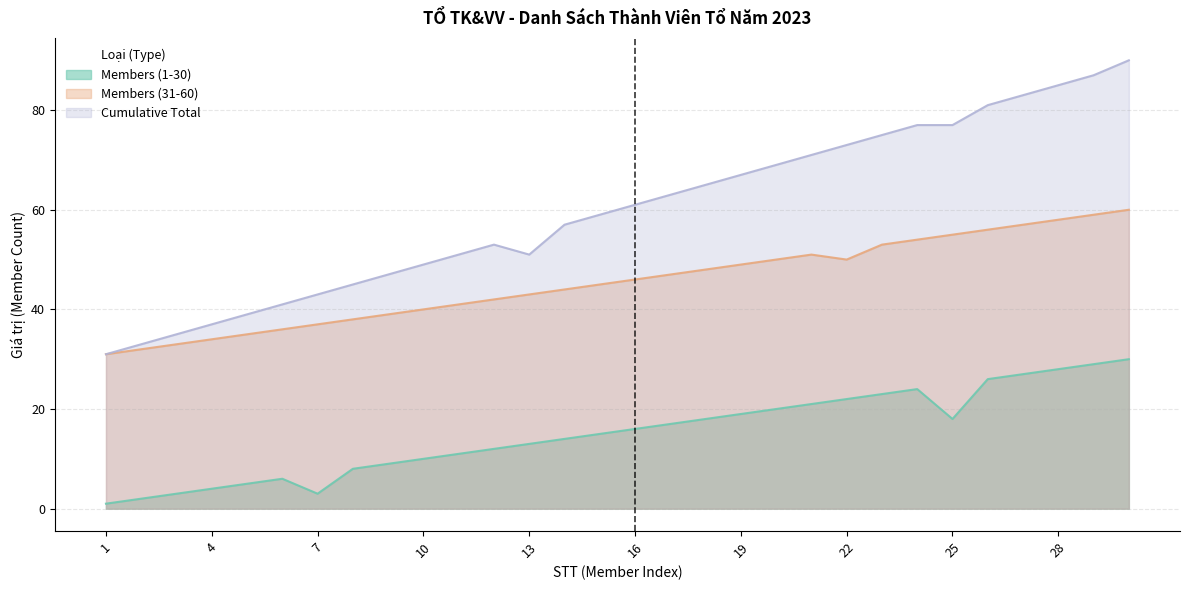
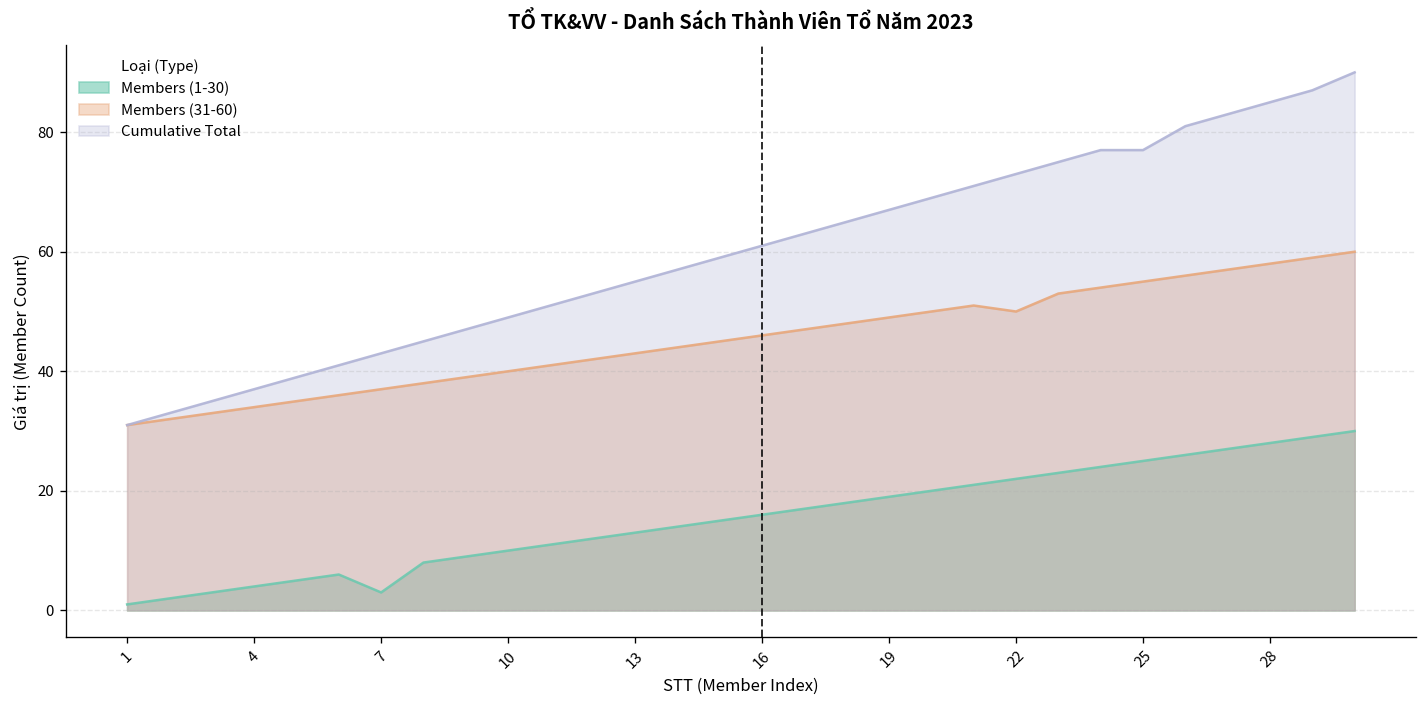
Cumulative Total, 13: 51 -> 55
Members (1-30), 25: 18 -> 25
